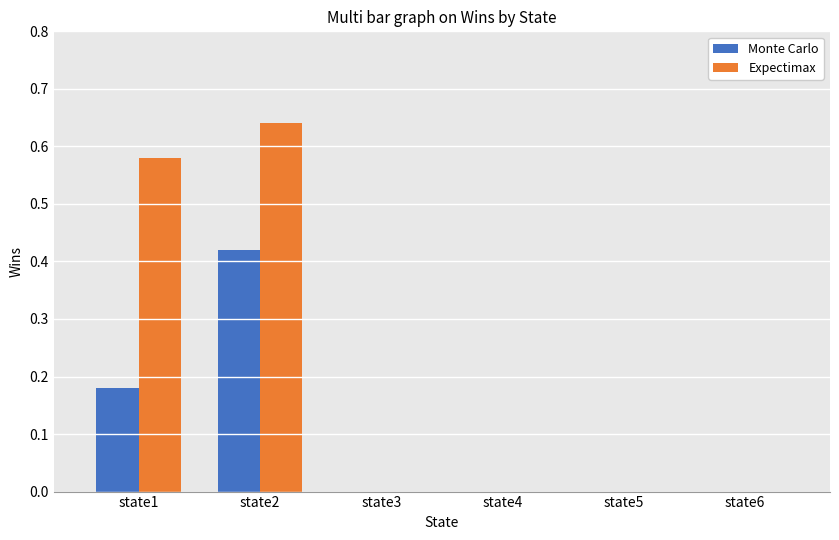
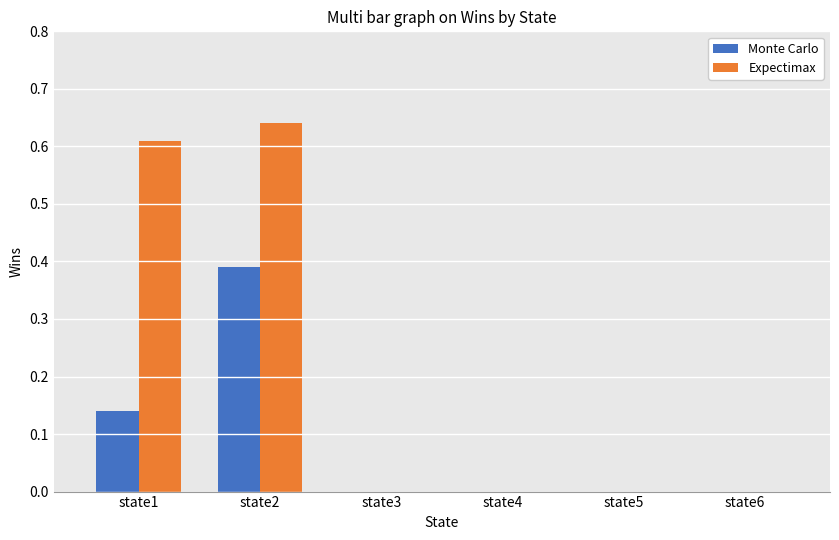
Monte Carlo, state1: 0.18 -> 0.14
Expectimax, state1: 0.58 -> 0.61
Monte Carlo, state2: 0.42 -> 0.39
